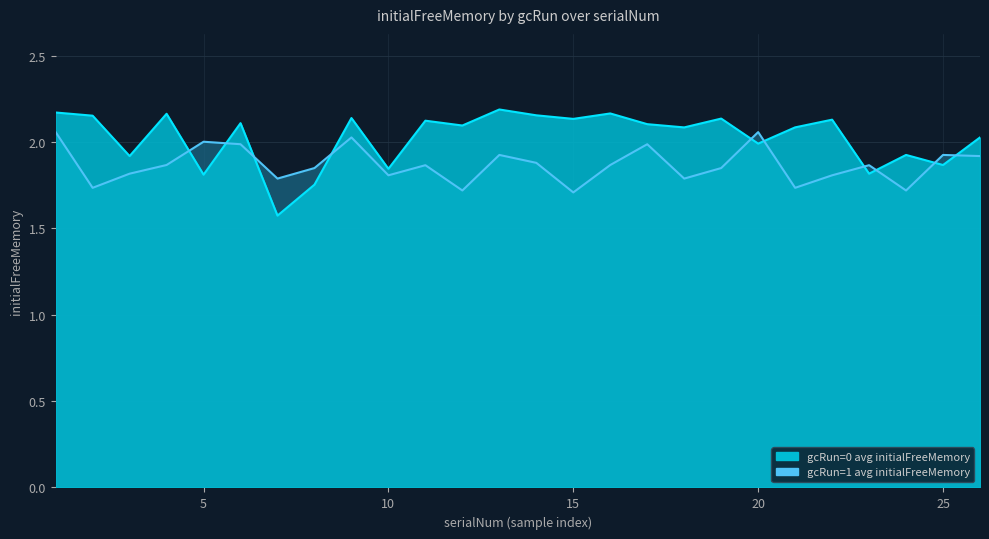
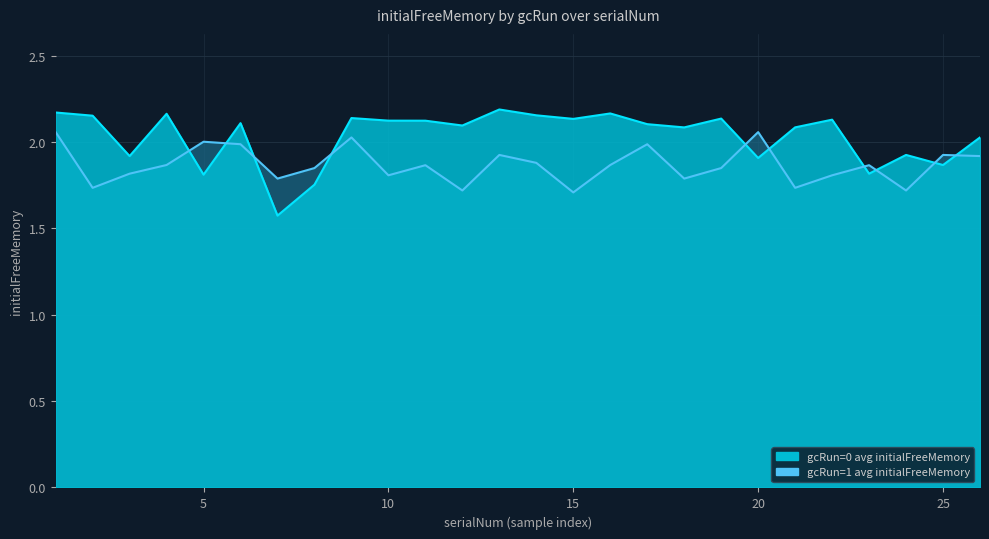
gcRun=0 avg initialFreeMemory, 10: 1.85 -> 2.12
gcRun=0 avg initialFreeMemory, 20: 1.99 -> 1.91
